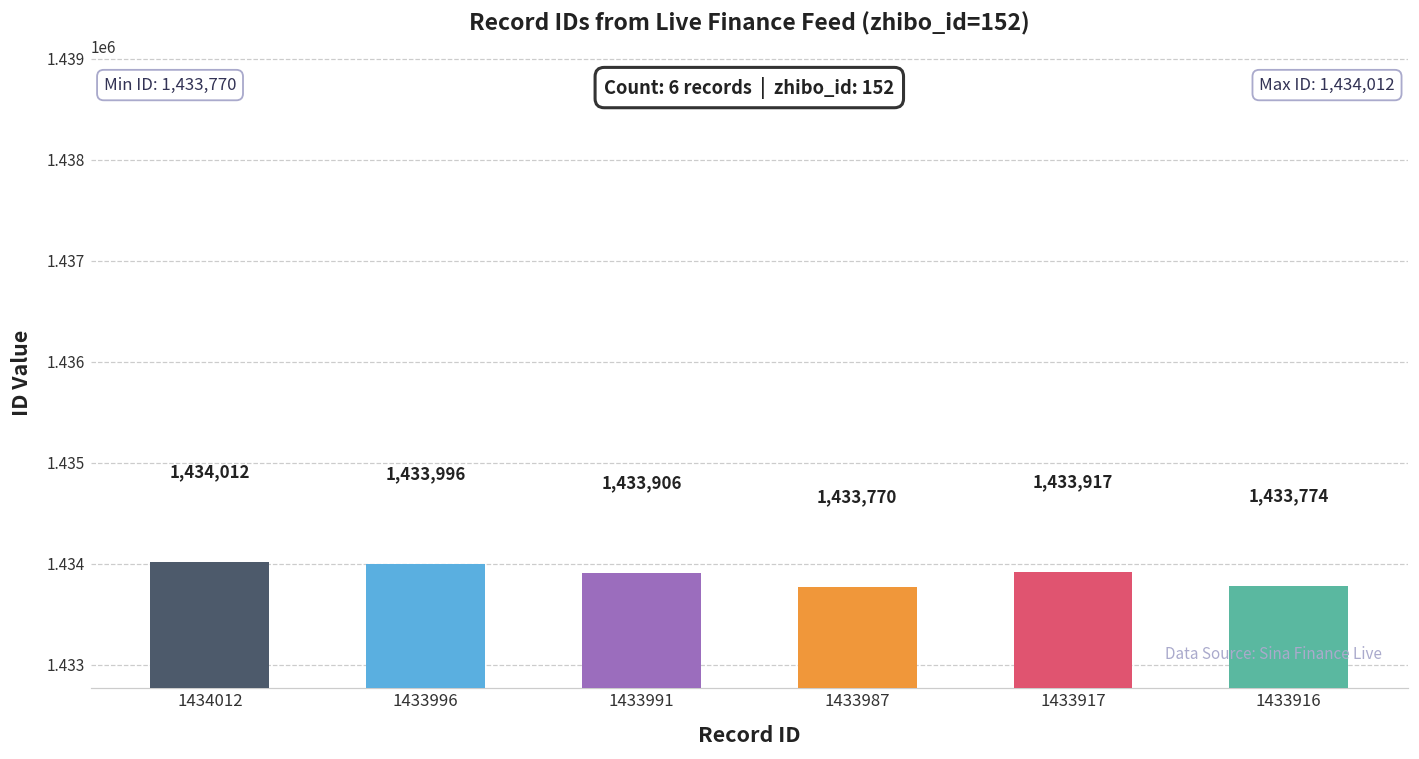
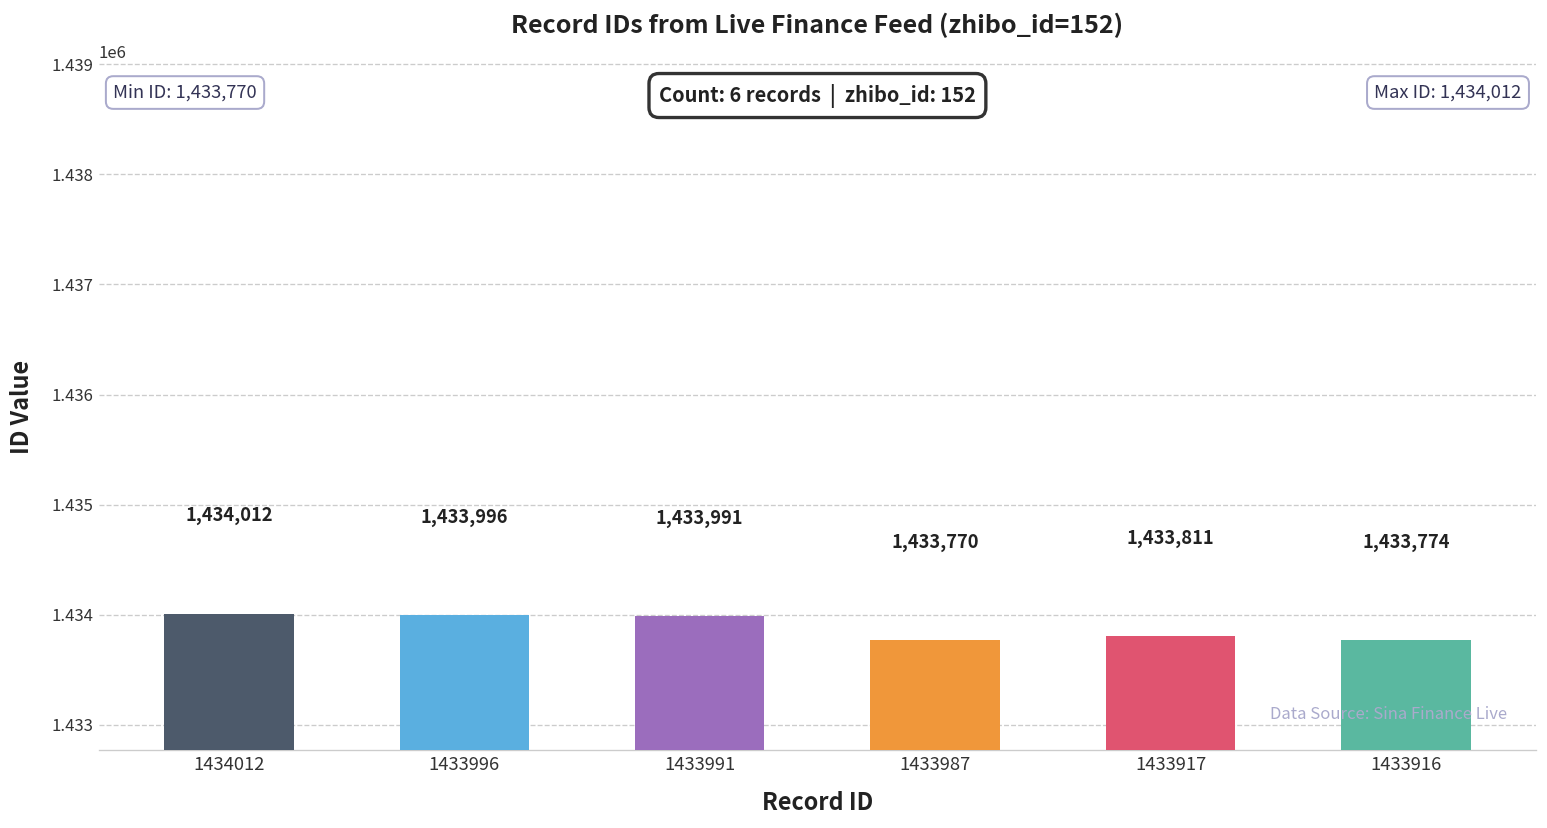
1433991: 1,433,906 -> 1,433,991
1433917: 1,433,917 -> 1,433,811
